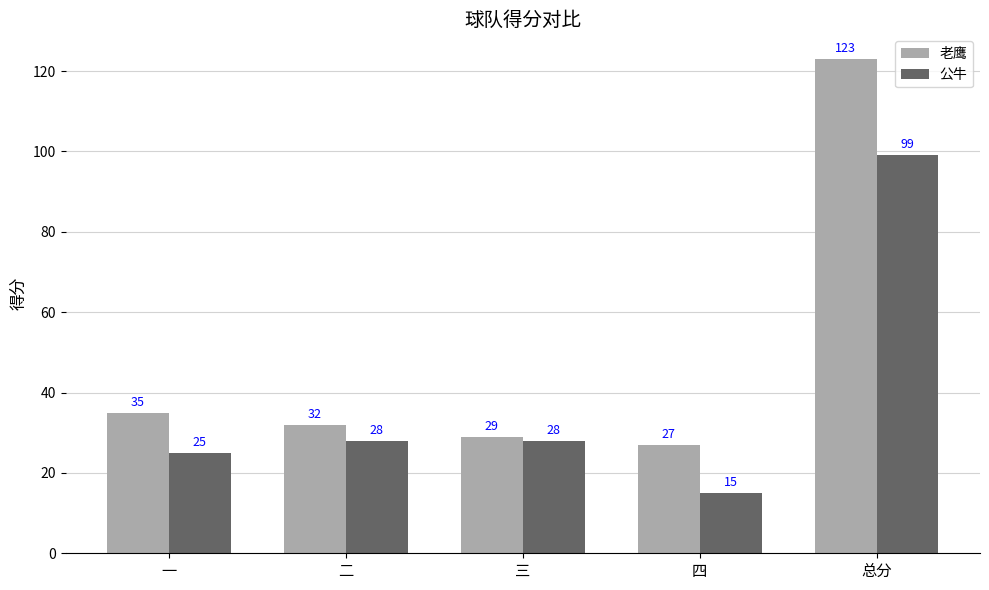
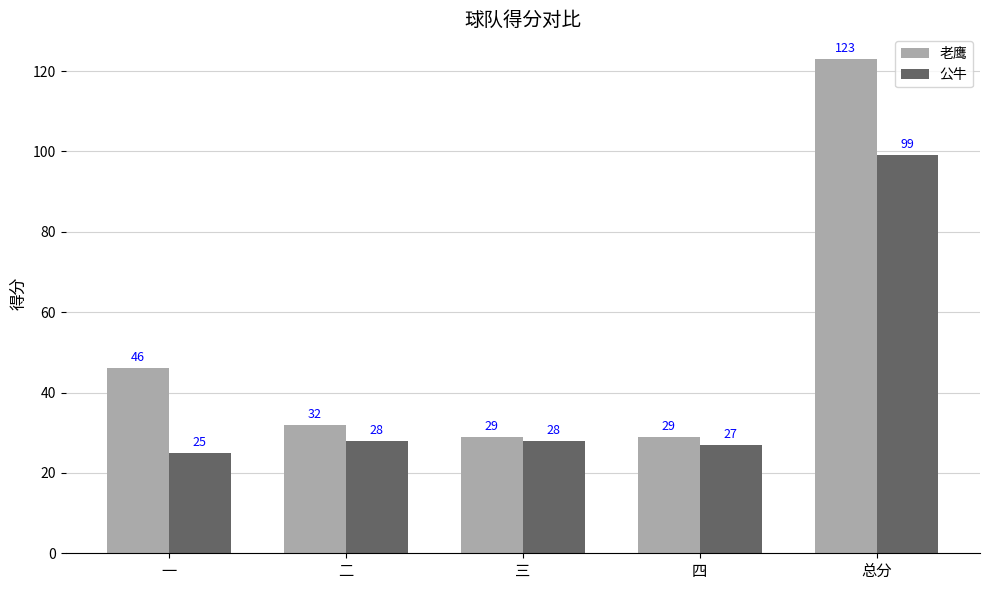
老鹰, 一: 35 -> 46
老鹰, 四: 27 -> 29
公牛, 四: 15 -> 27
